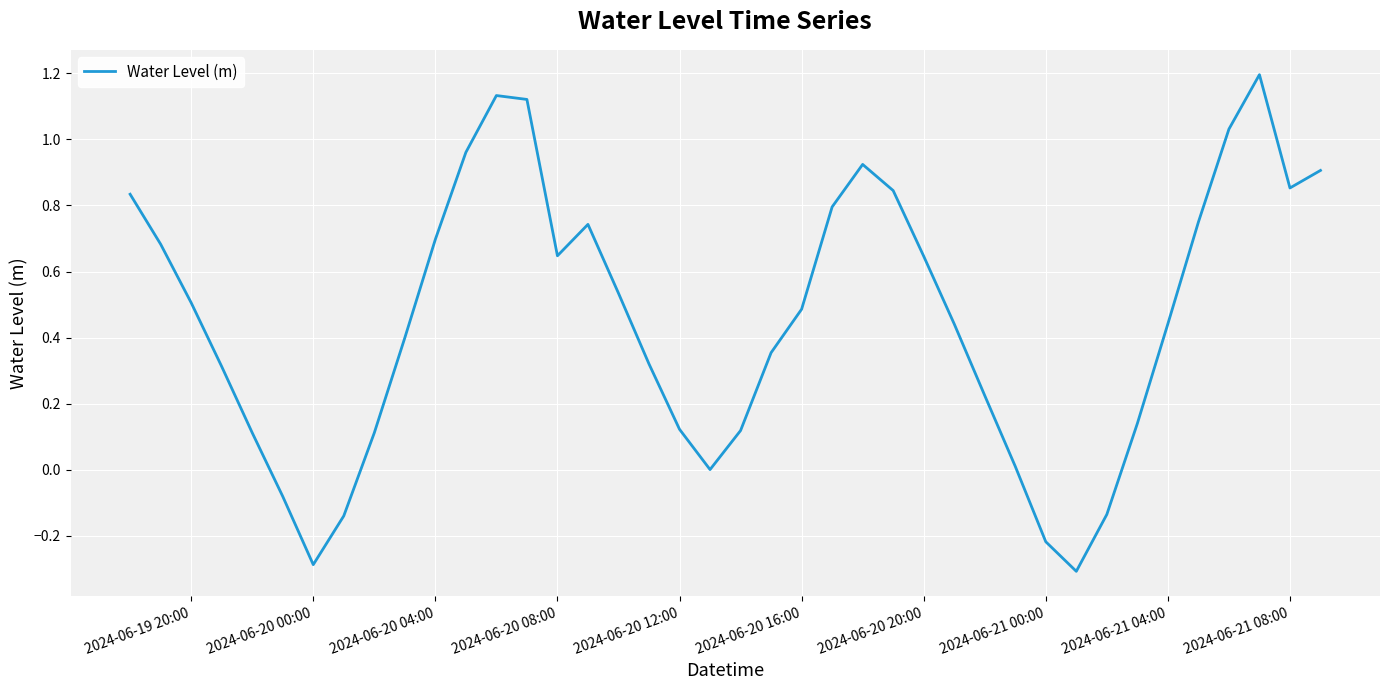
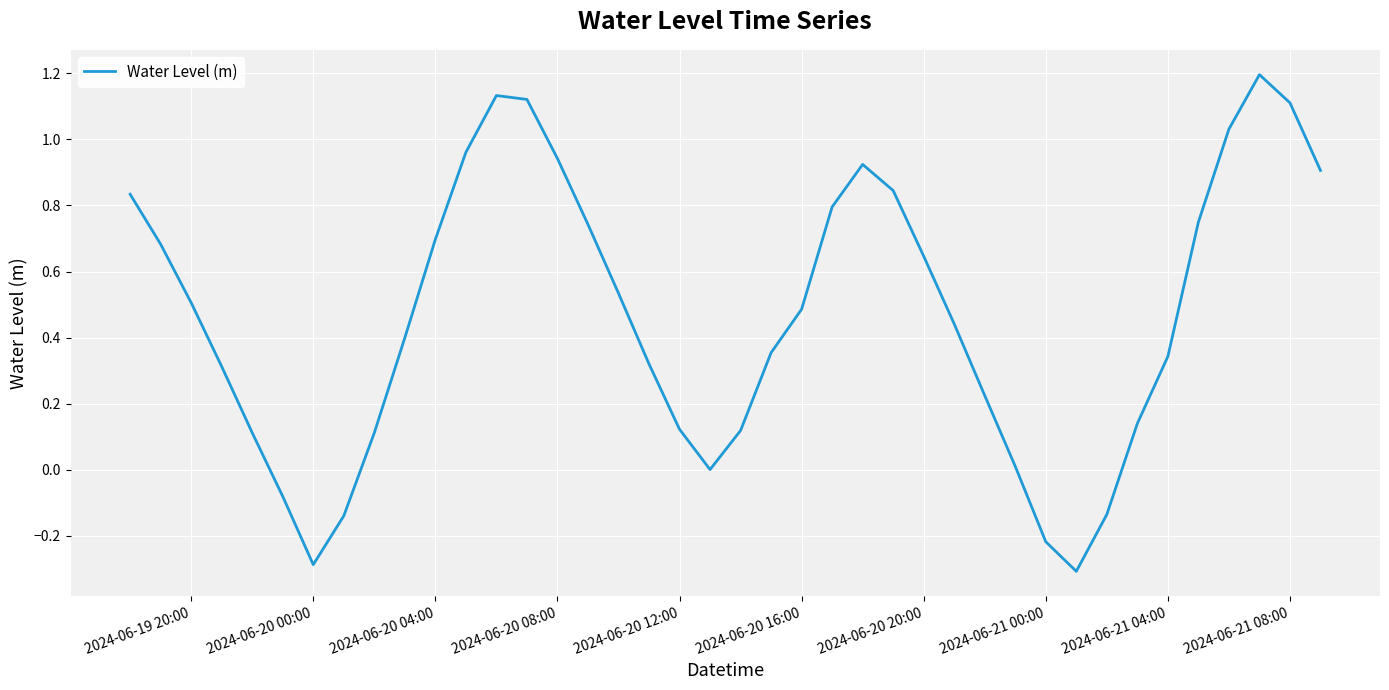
2024-06-20 08:00: 0.65 -> 0.94
2024-06-21 04:00: 0.44 -> 0.34
2024-06-21 08:00: 0.85 -> 1.11
